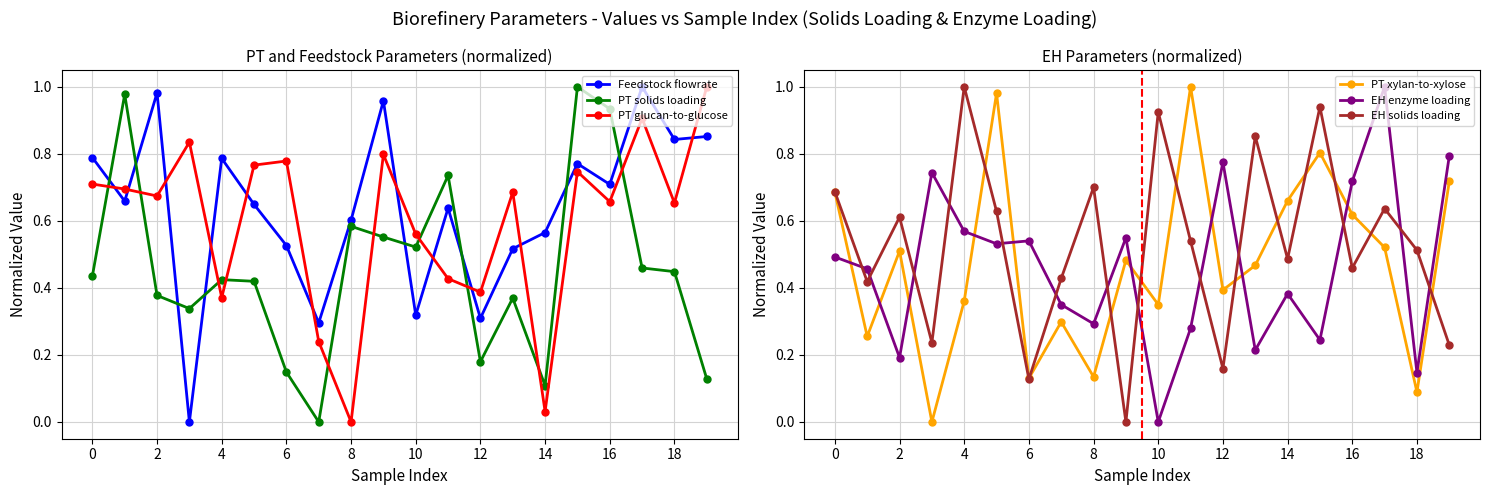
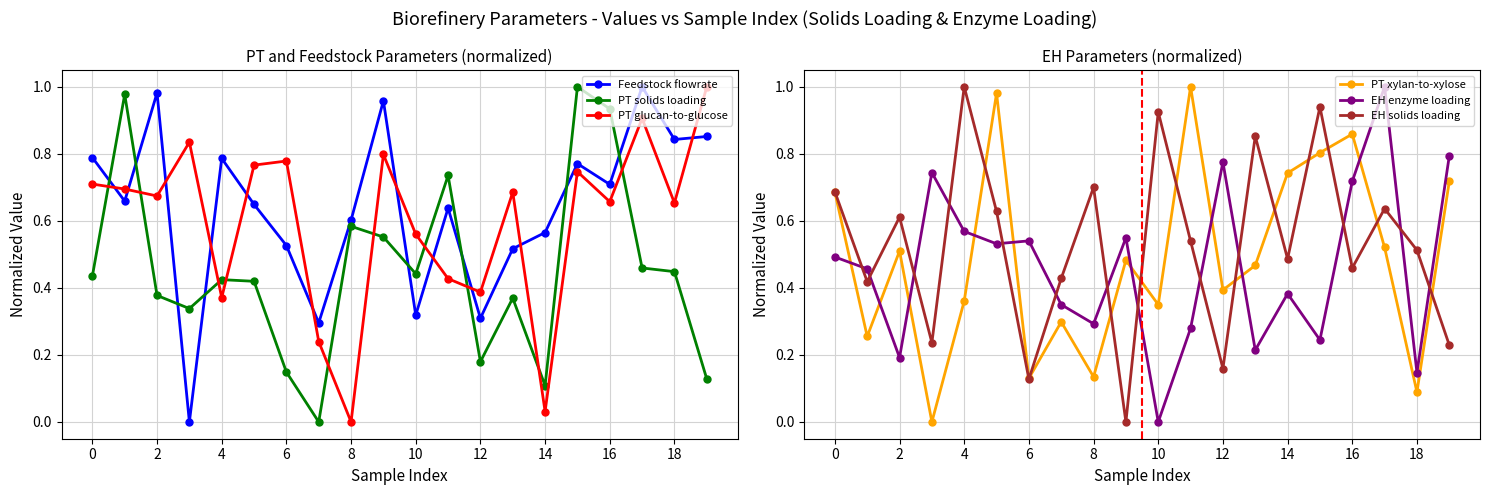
PT and Feedstock Parameters (normalized), PT solids loading, 10: 0.52 -> 0.44
EH Parameters (normalized), PT xylan-to-xylose, 14: 0.66 -> 0.74
EH Parameters (normalized), PT xylan-to-xylose, 16: 0.62 -> 0.86
